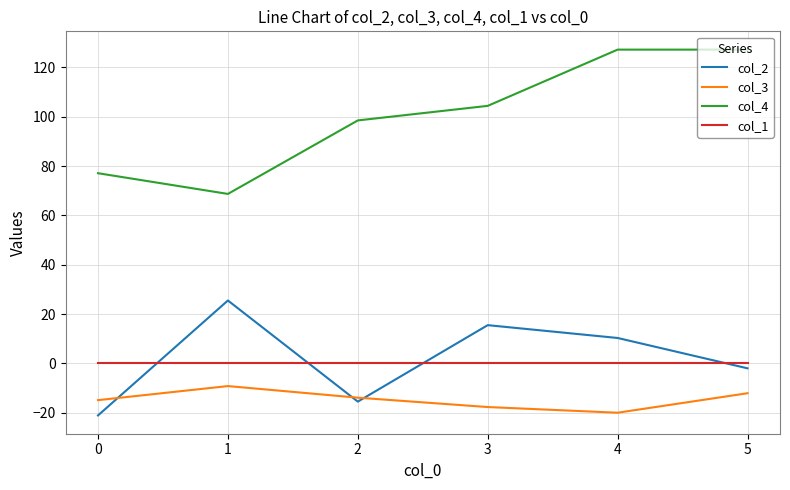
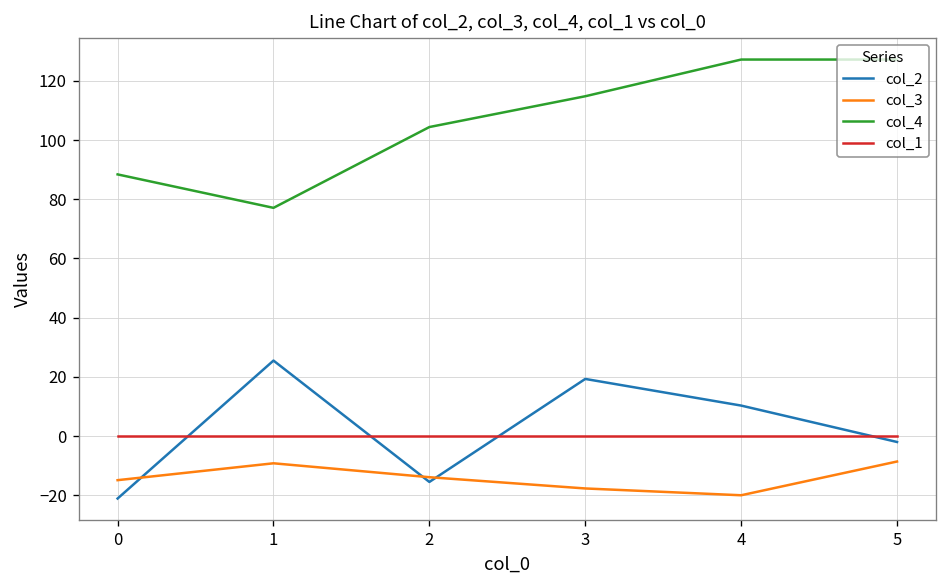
col_4, 0: 77 -> 88
col_4, 1: 69 -> 77
col_4, 2: 99 -> 104
col_2, 3: 16 -> 19
col_4, 3: 104 -> 115
col_3, 5: -12 -> -9
